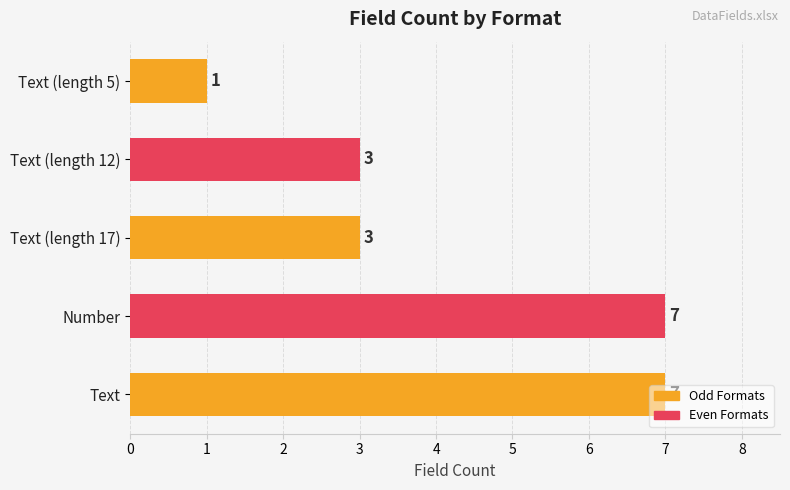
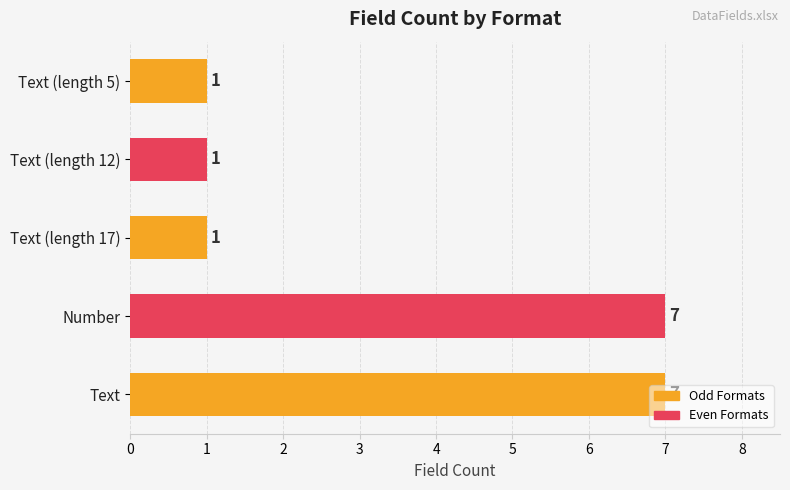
Text (length 12): 3 -> 1
Text (length 17): 3 -> 1
